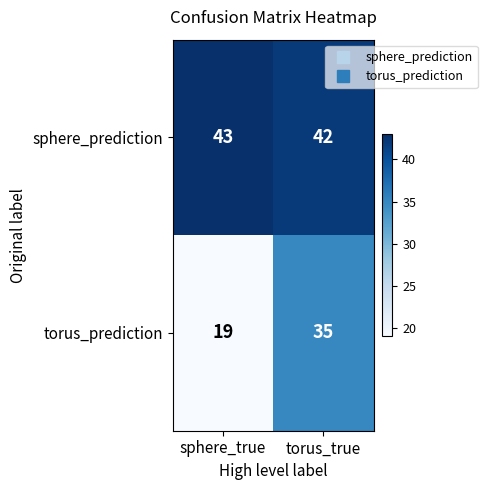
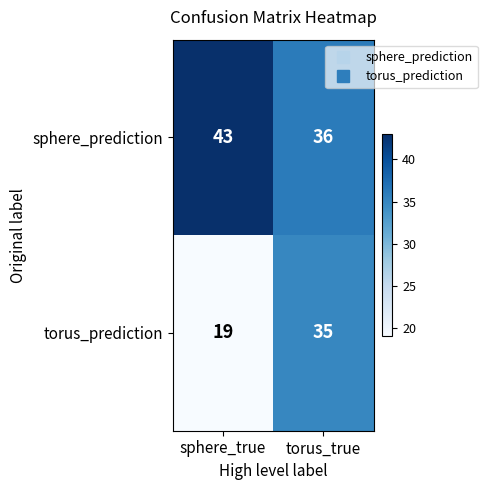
sphere_prediction, torus_true: 42 -> 36
